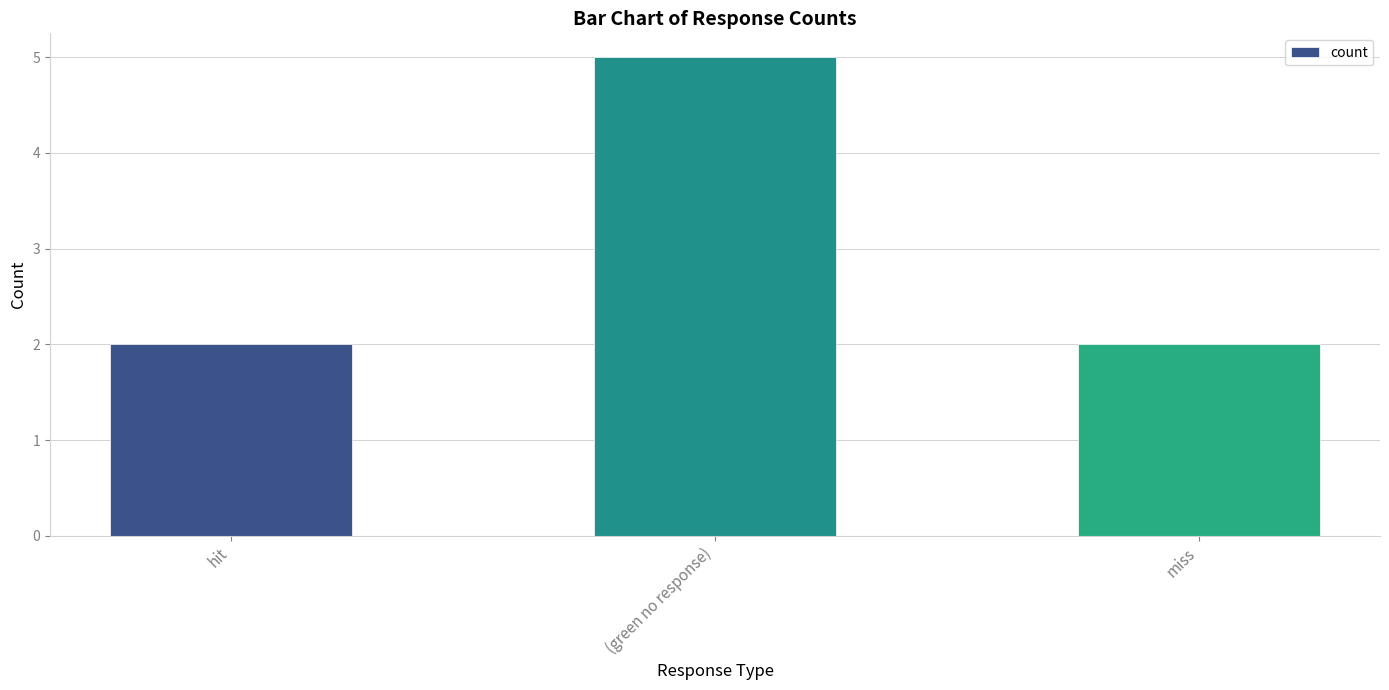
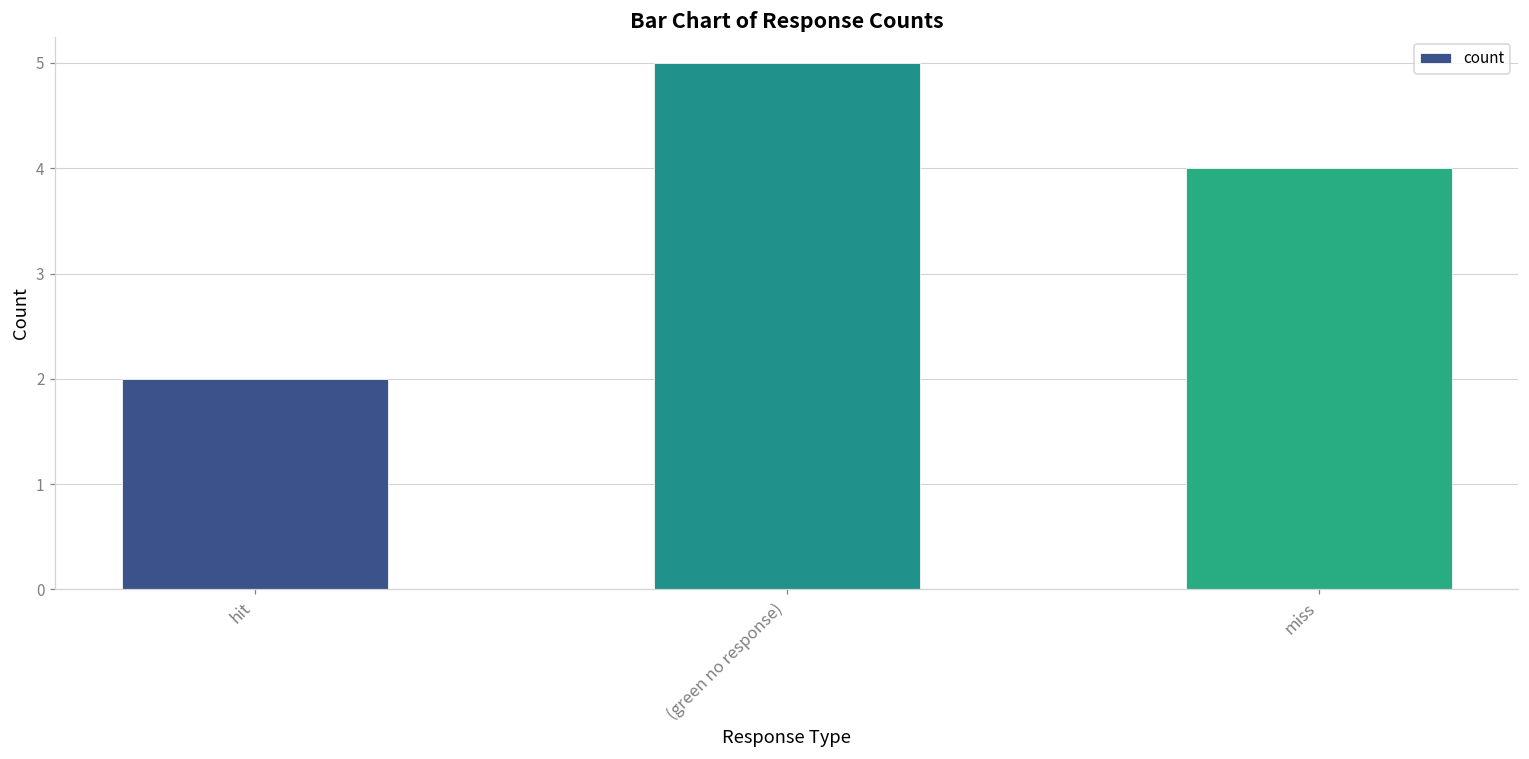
miss: 2 -> 4
